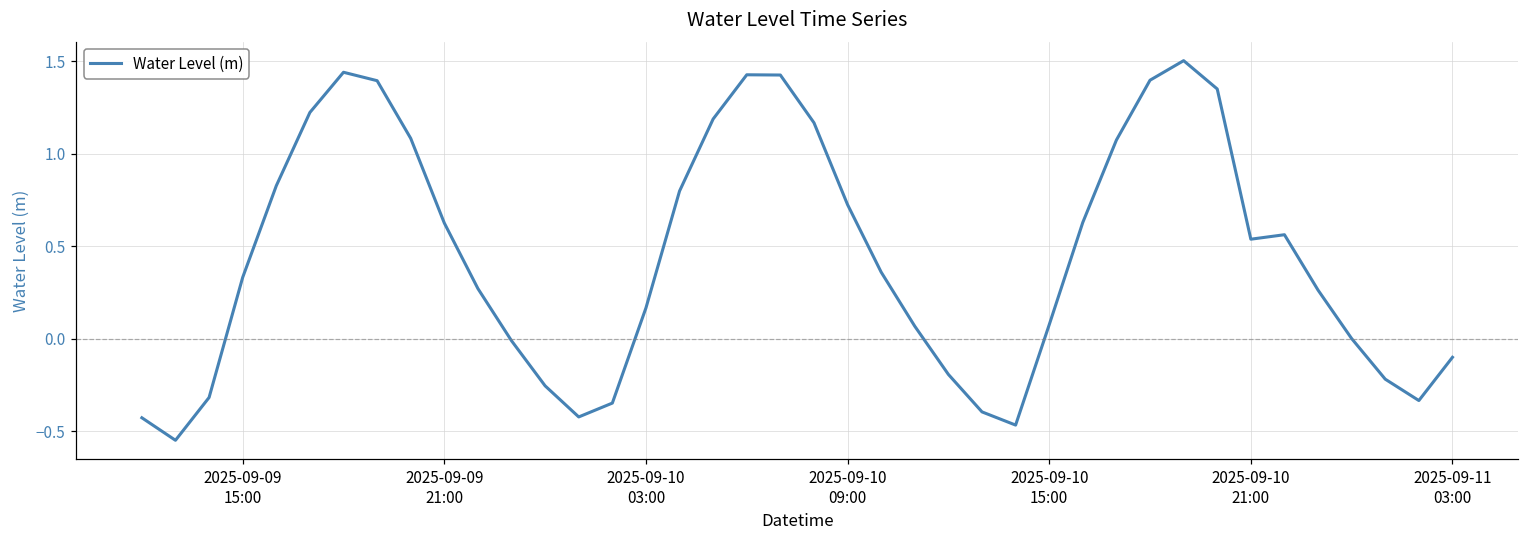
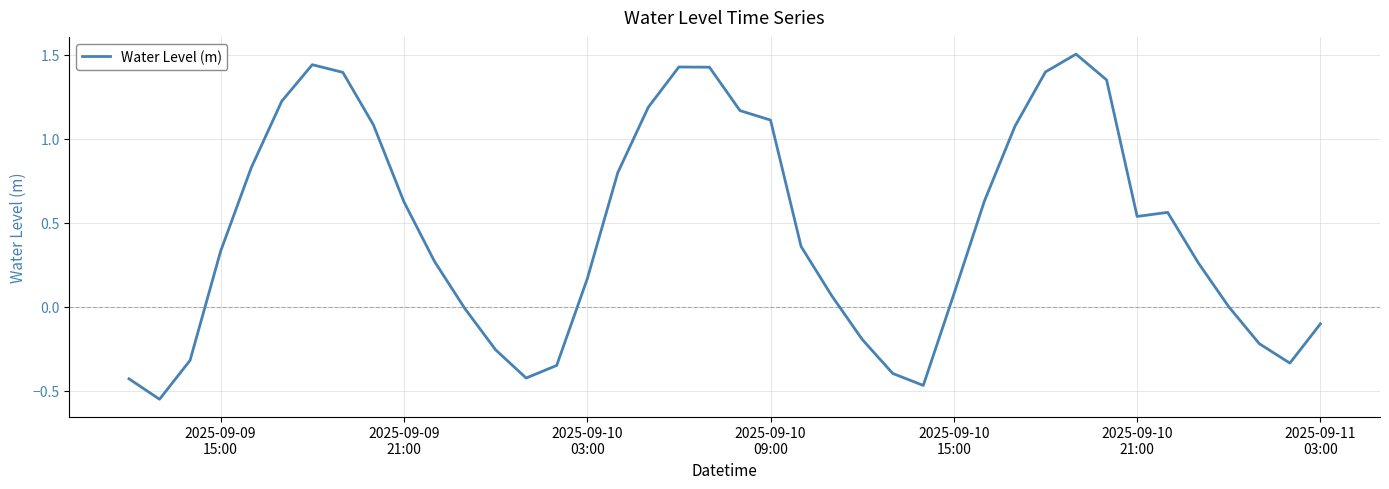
2025-09-10 09:00: 0.72 -> 1.11
